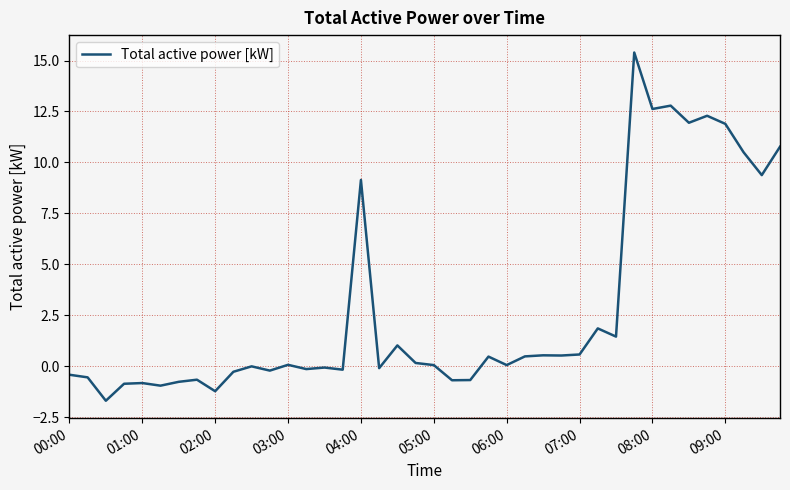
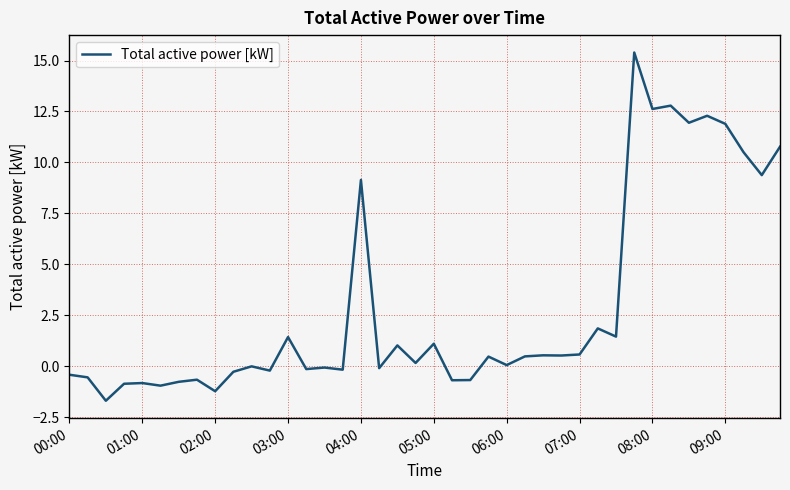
03:00: 0.1 -> 1.4
05:00: 0.1 -> 1.1
